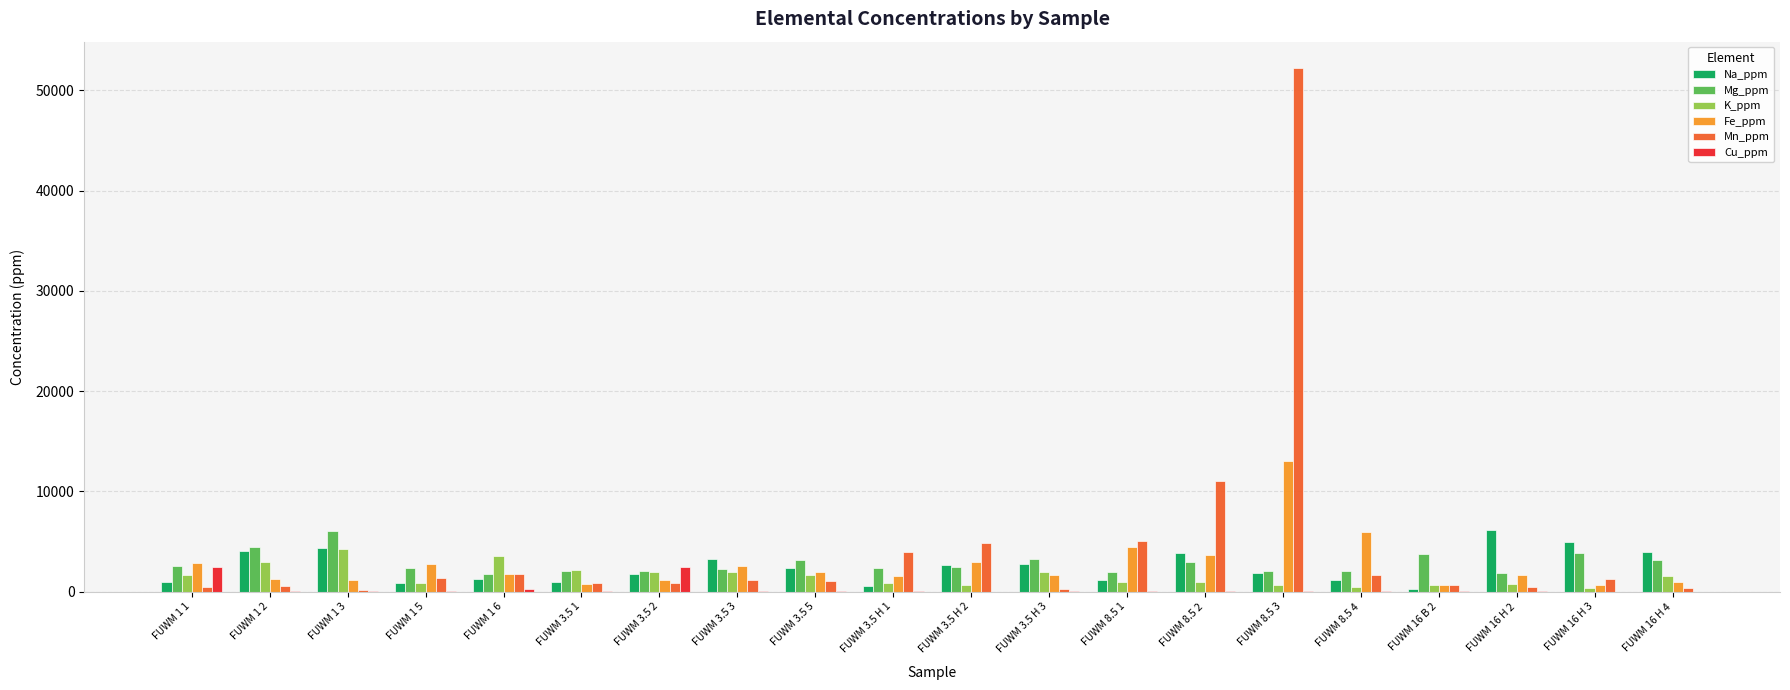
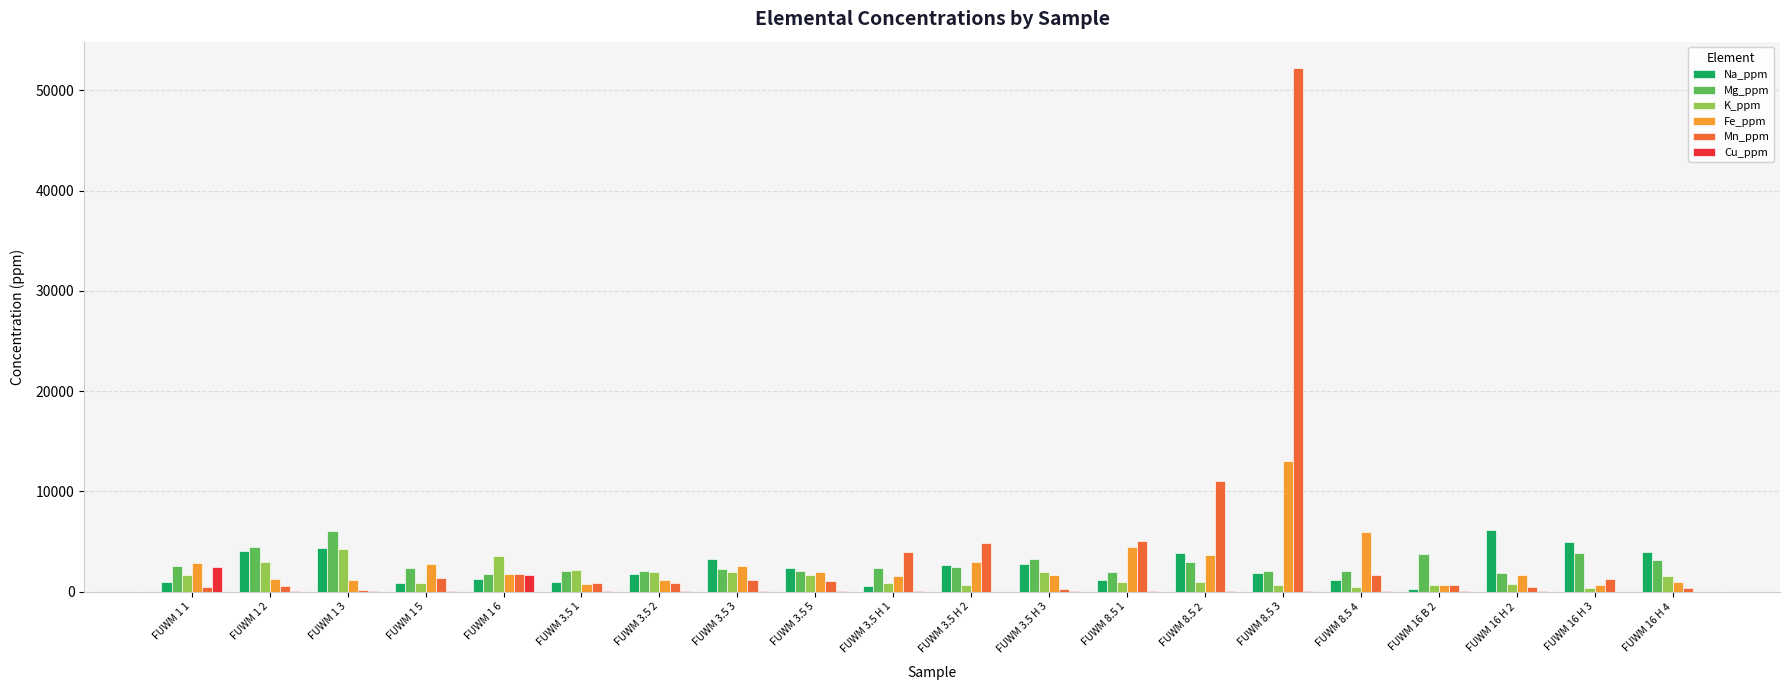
Cu_ppm, FUWM 1 6: 200 -> 1700
Cu_ppm, FUWM 3.5 2: 2500 -> 100
Mg_ppm, FUWM 3.5 5: 3200 -> 2100
